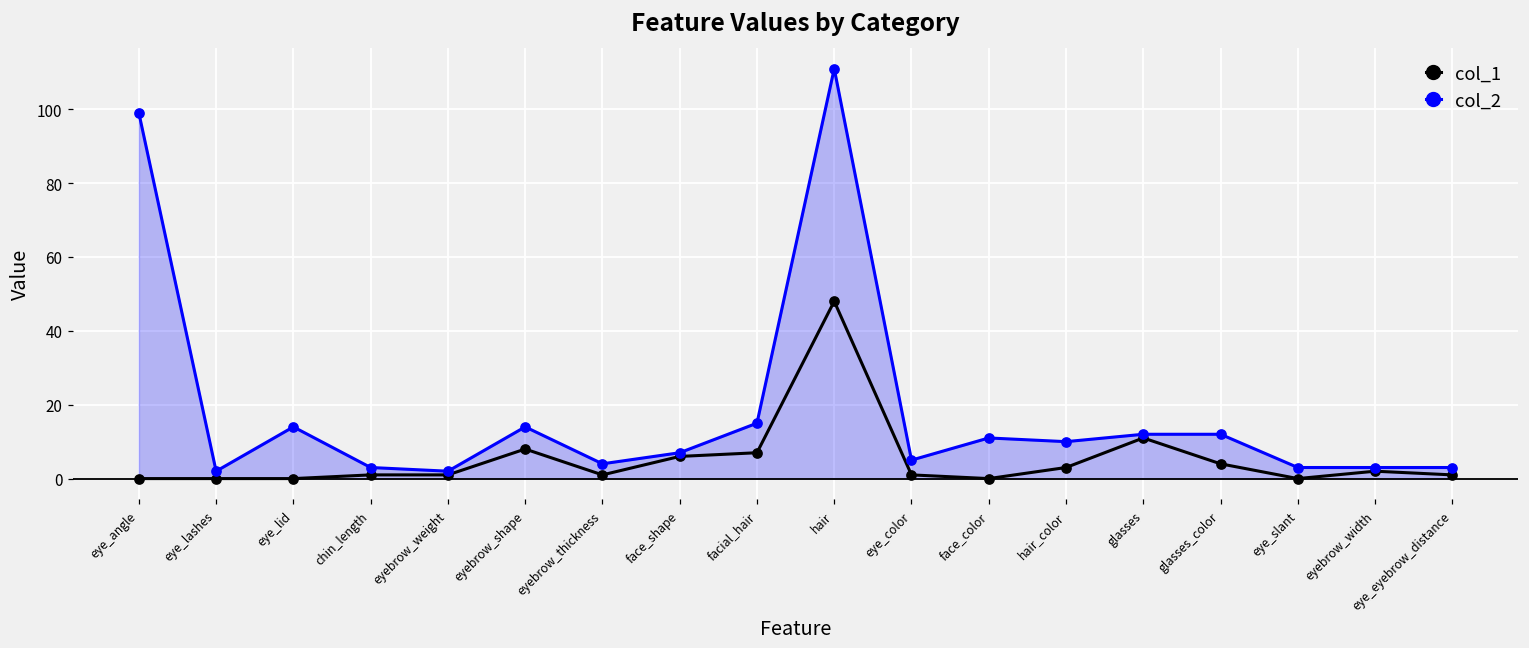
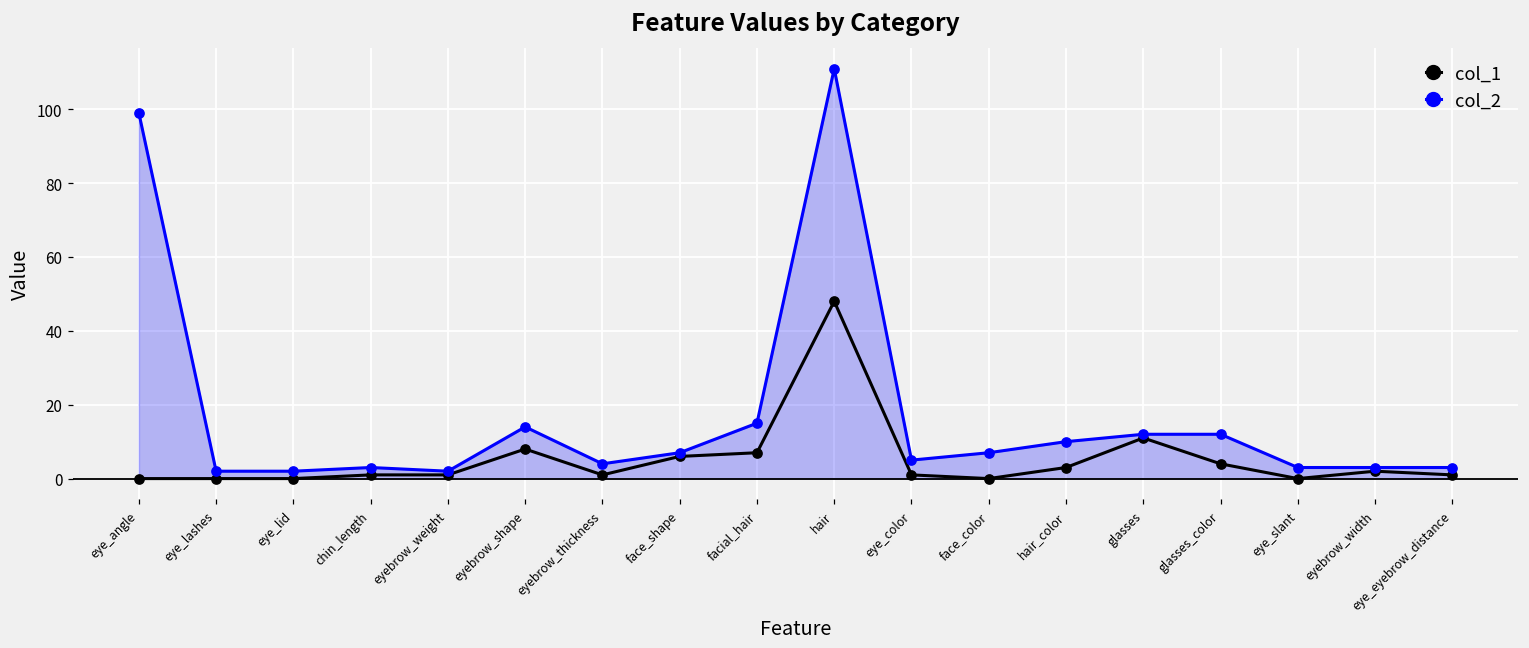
col_2, eye_lid: 14 -> 2
col_2, face_color: 11 -> 7
